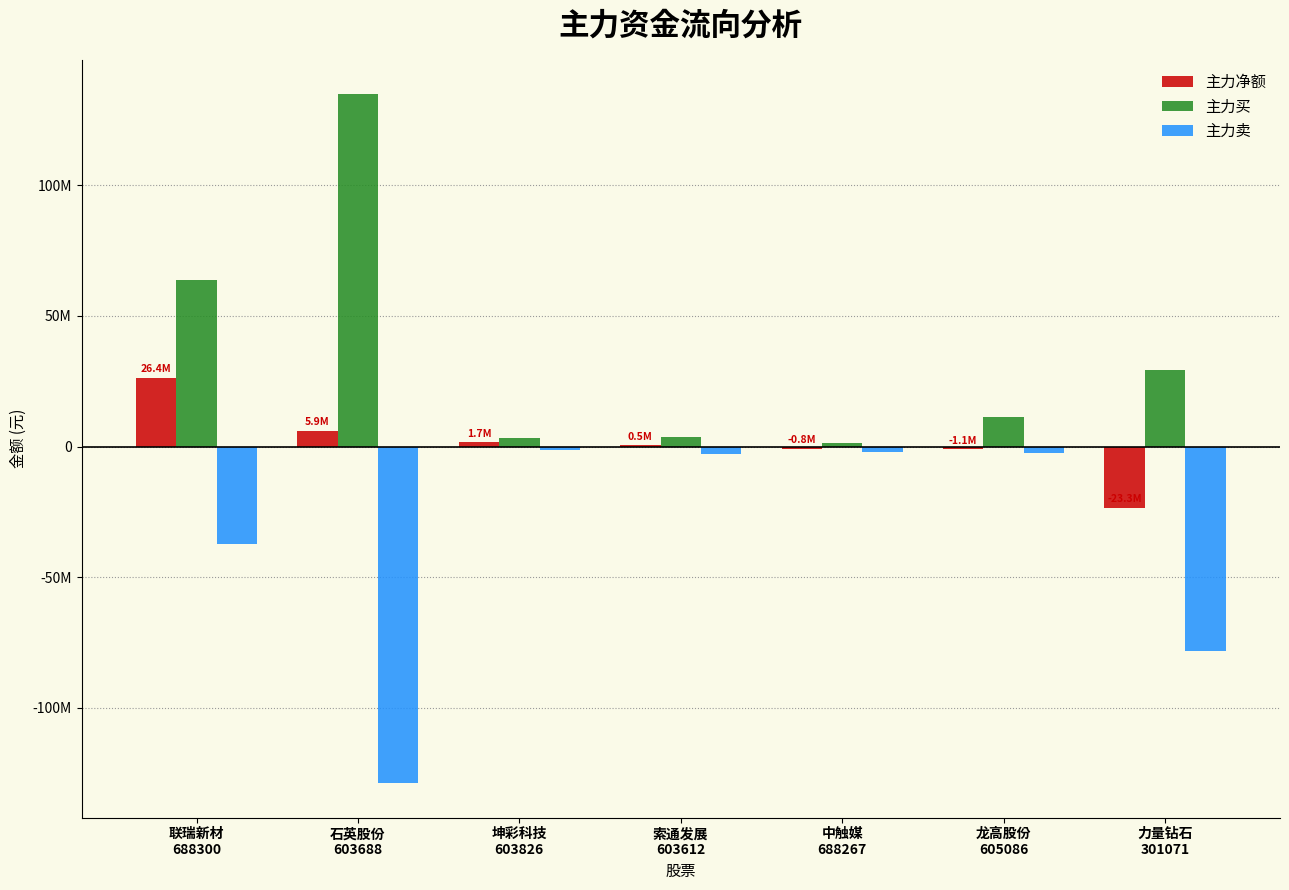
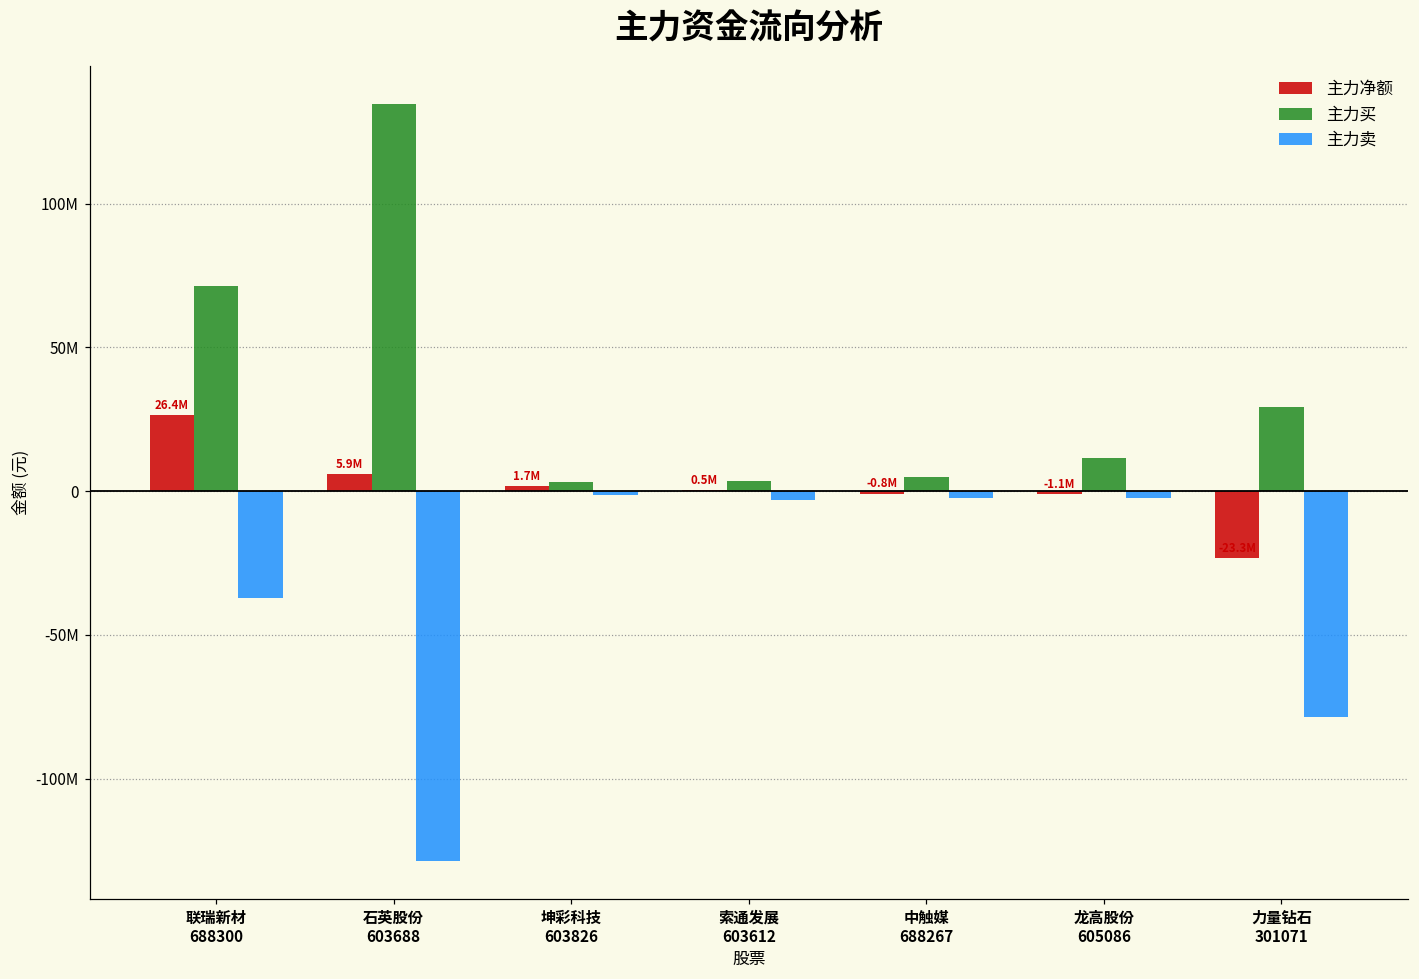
主力买, 联瑞新材 688300: 64000000 -> 71000000
主力买, 中触媒 688267: 1000000 -> 5000000
